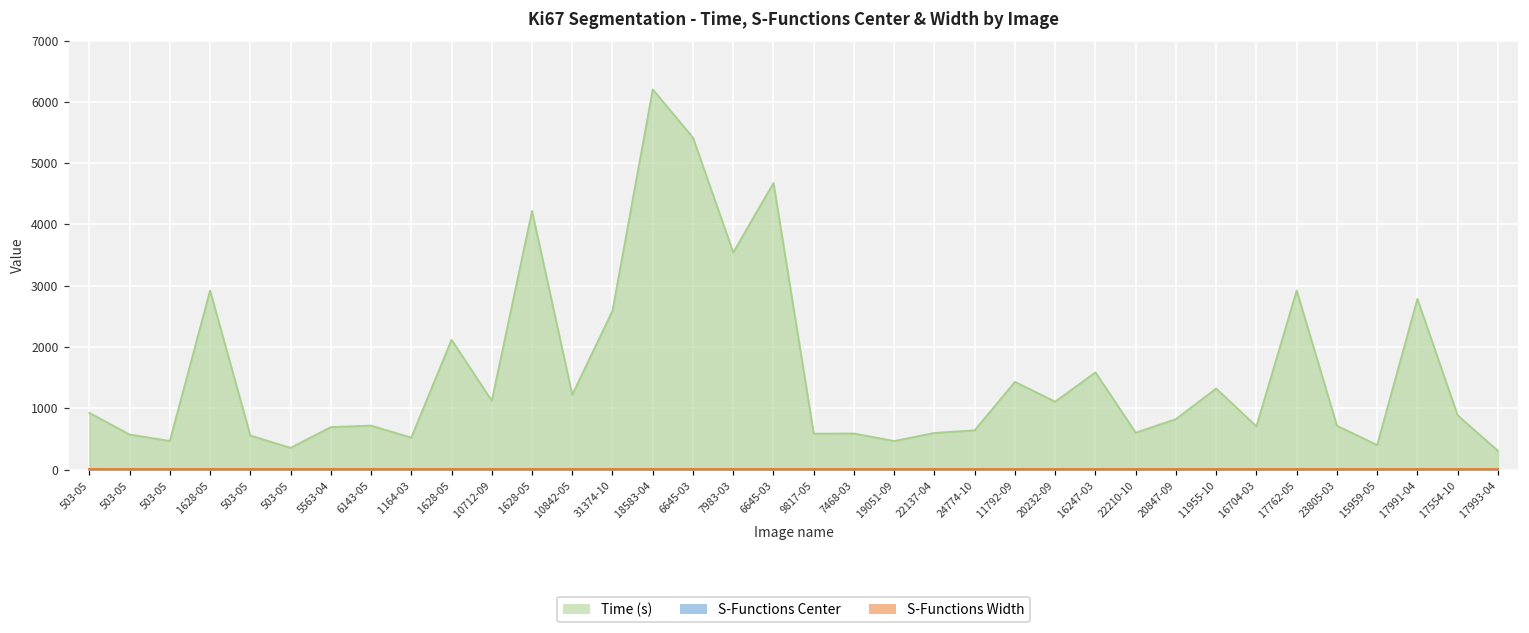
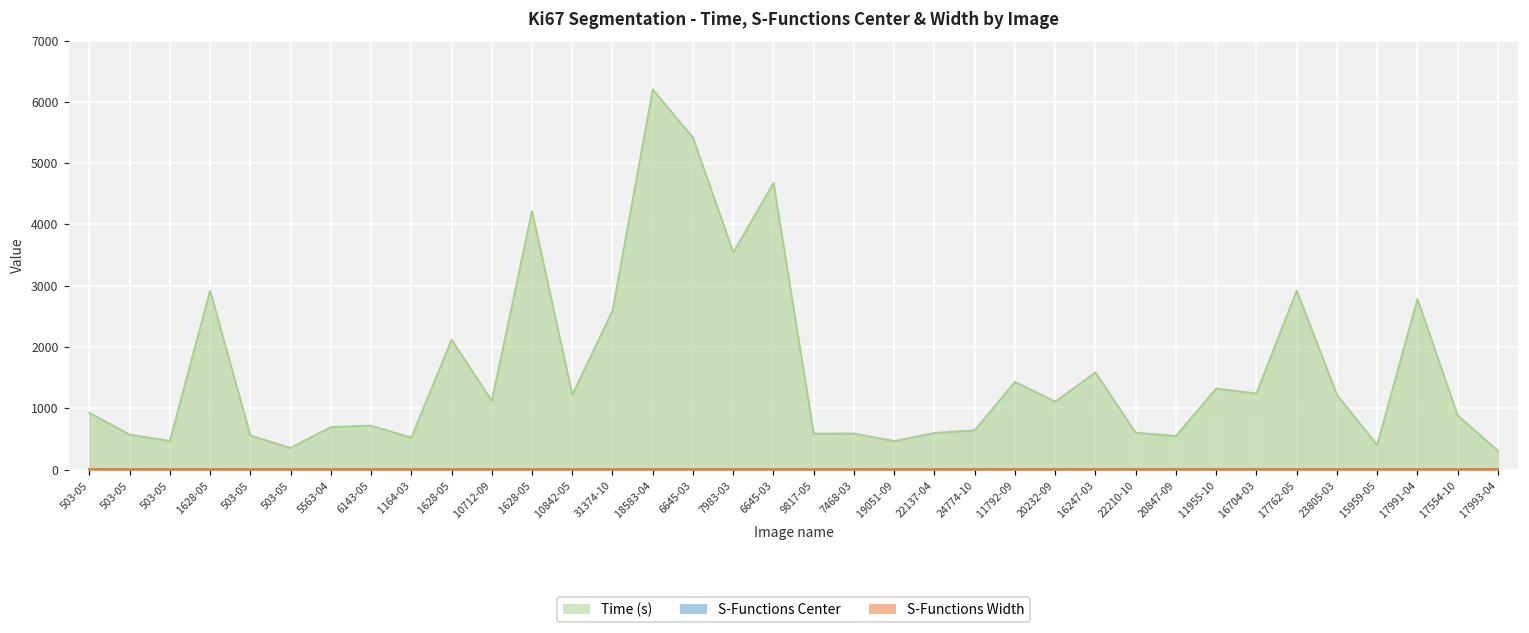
Time (s), 20847-09: 800 -> 600
Time (s), 16704-03: 700 -> 1200
Time (s), 23805-03: 700 -> 1200
